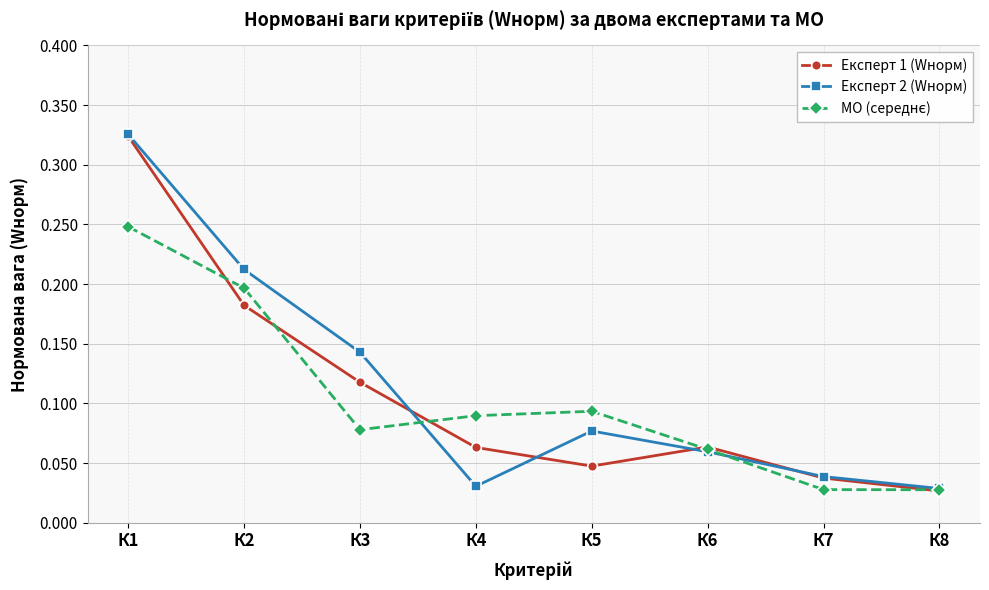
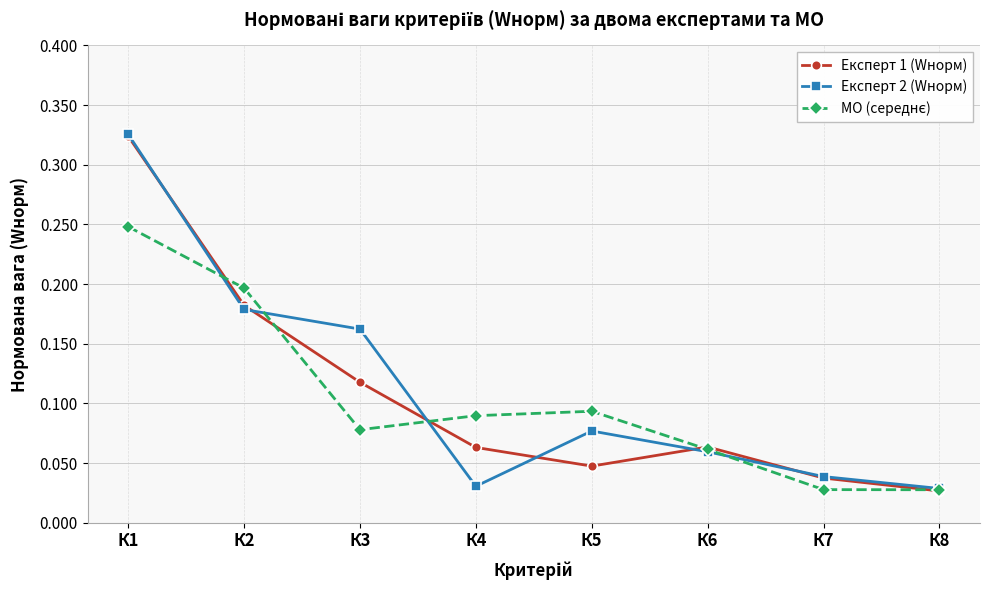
Експерт 2 (Wнорм), К2: 0.212 -> 0.179
Експерт 2 (Wнорм), К3: 0.143 -> 0.162
